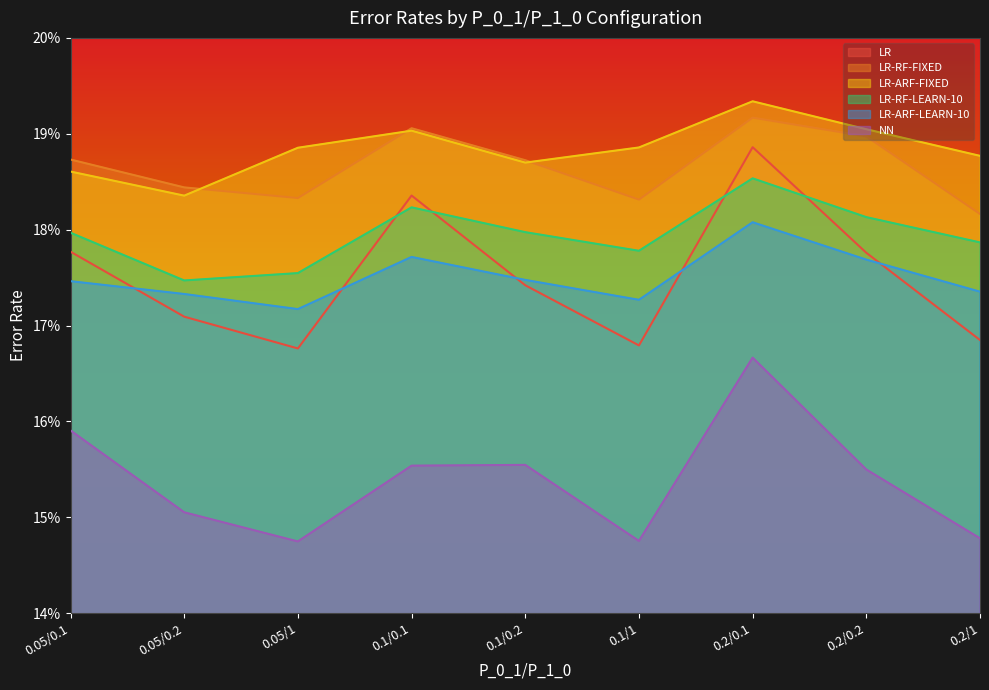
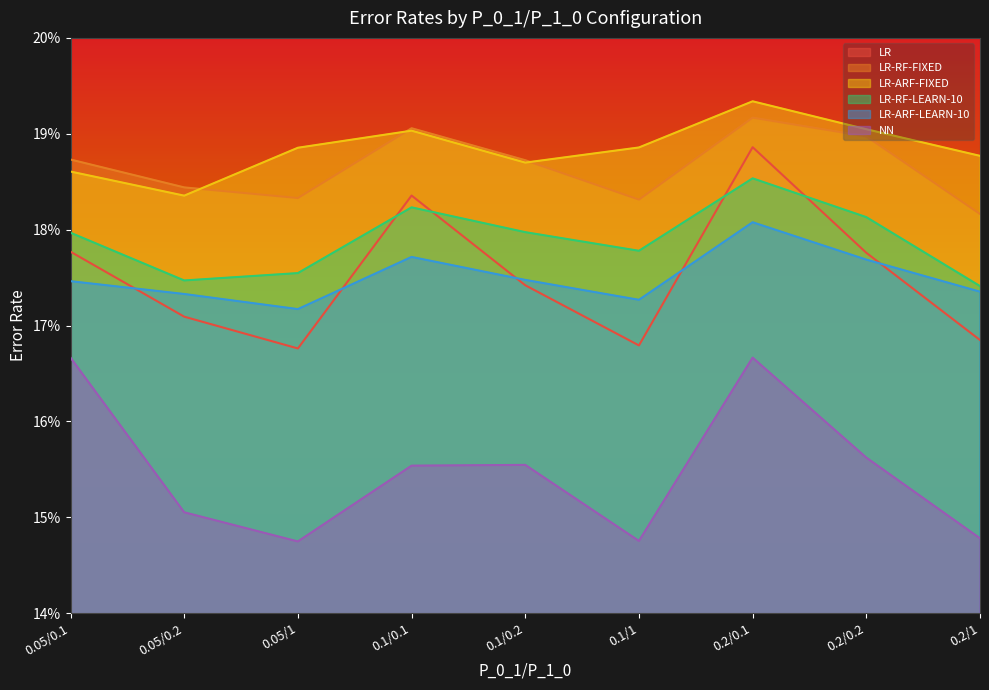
NN, 0.05/0.1: 15.9% -> 16.7%
NN, 0.2/0.2: 15.5% -> 15.6%
LR-RF-LEARN-10, 0.2/1: 17.9% -> 17.4%
